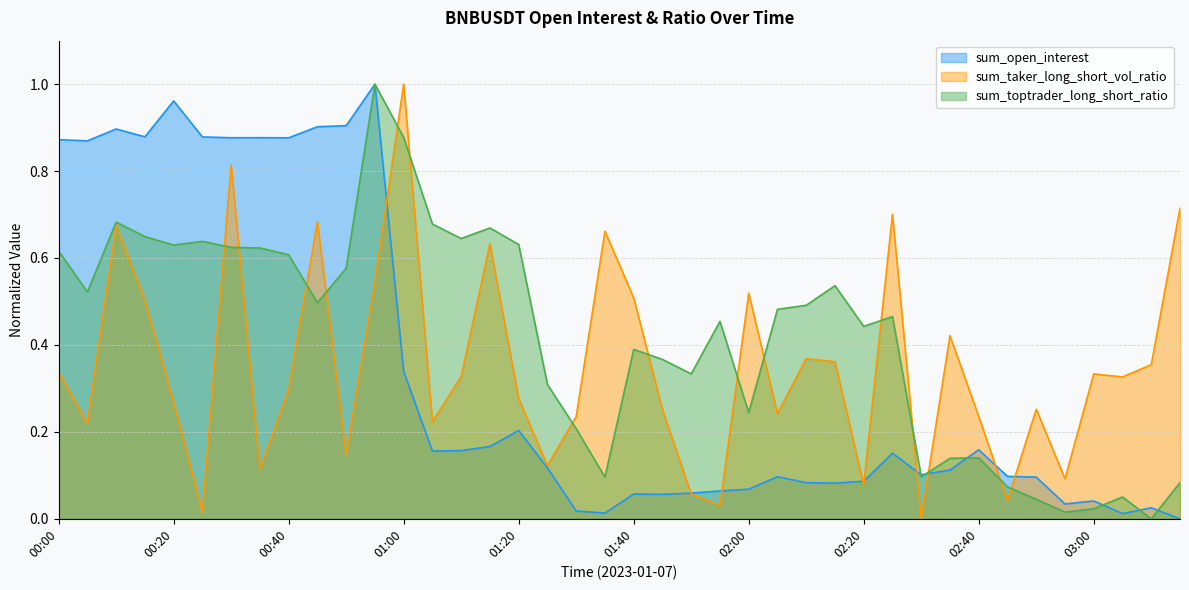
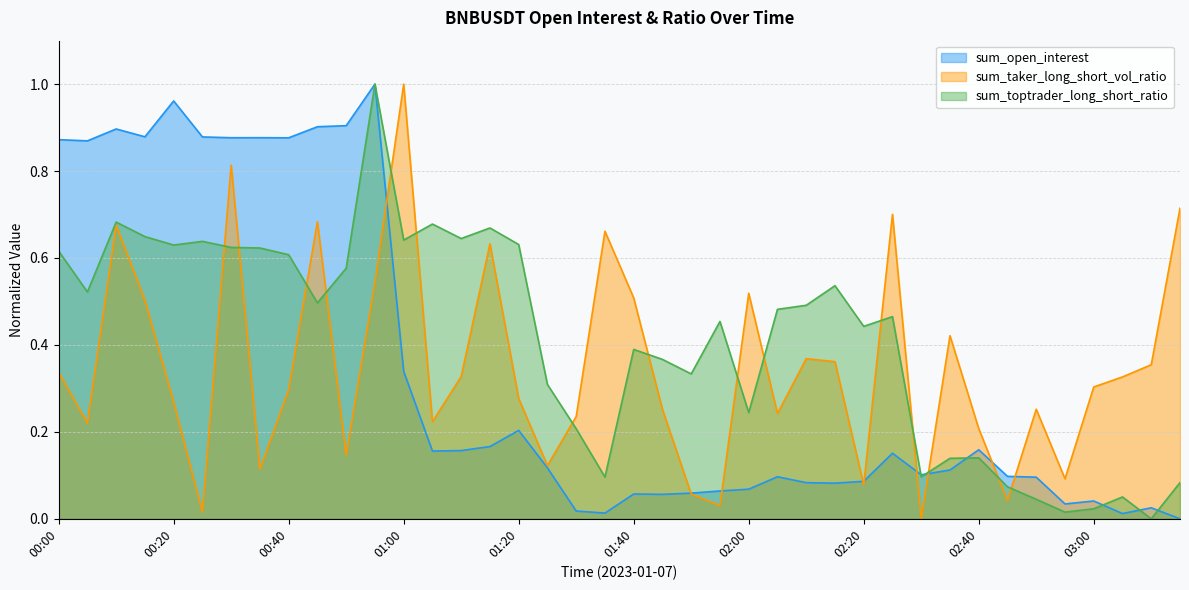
sum_toptrader_long_short_ratio, 01:00: 0.88 -> 0.64
sum_taker_long_short_vol_ratio, 02:40: 0.24 -> 0.21
sum_taker_long_short_vol_ratio, 03:00: 0.33 -> 0.30
